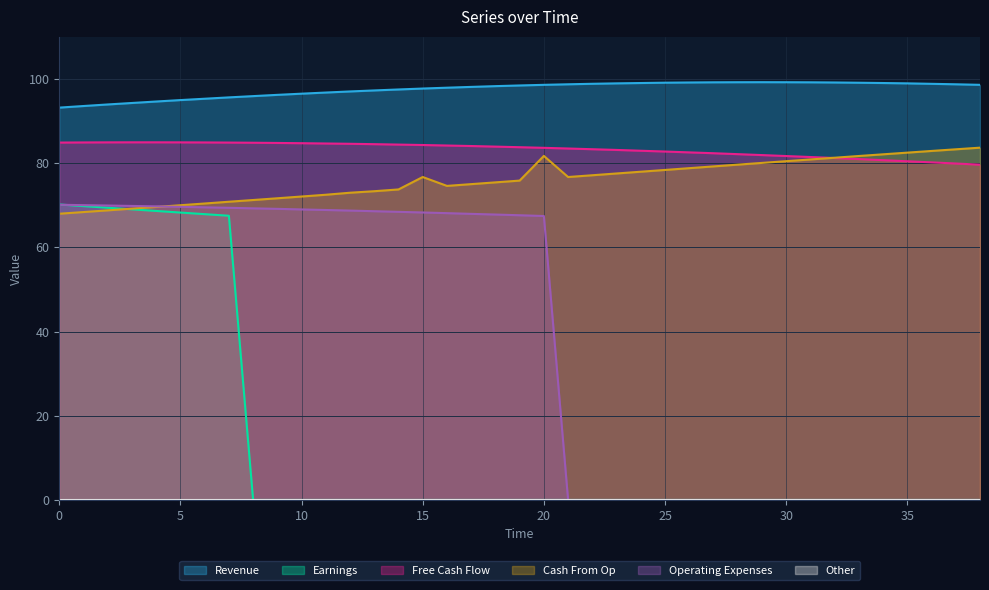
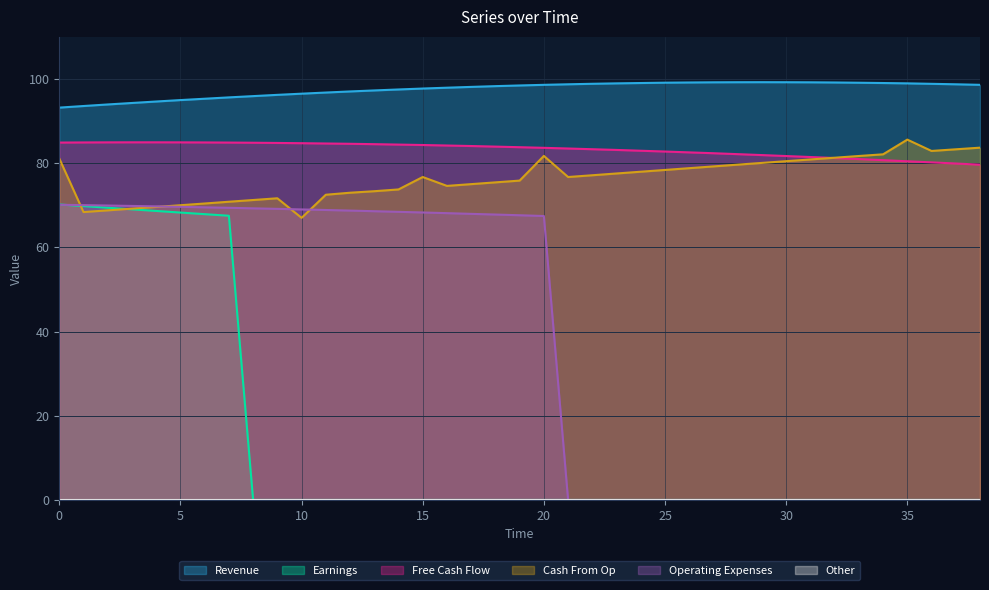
Cash From Op, 0: 68 -> 81
Cash From Op, 10: 72 -> 67
Cash From Op, 35: 82 -> 86
